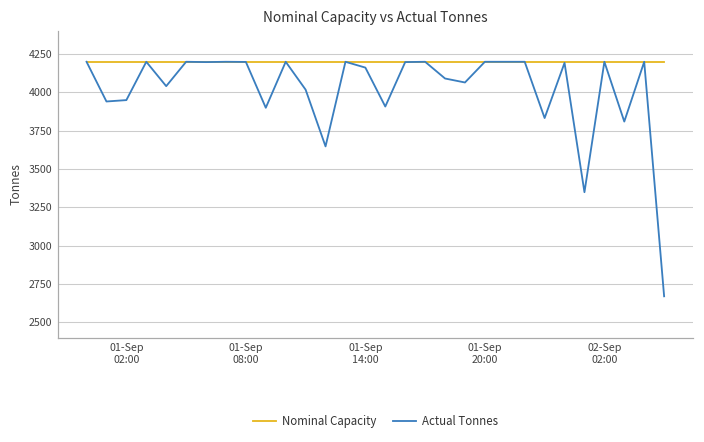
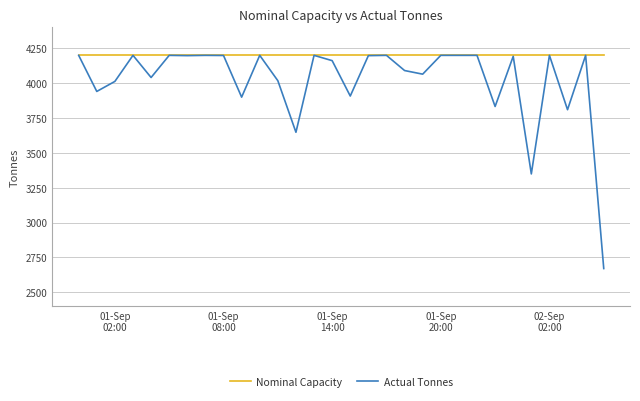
Actual Tonnes, 01-Sep 02:00: 3950 -> 4010
